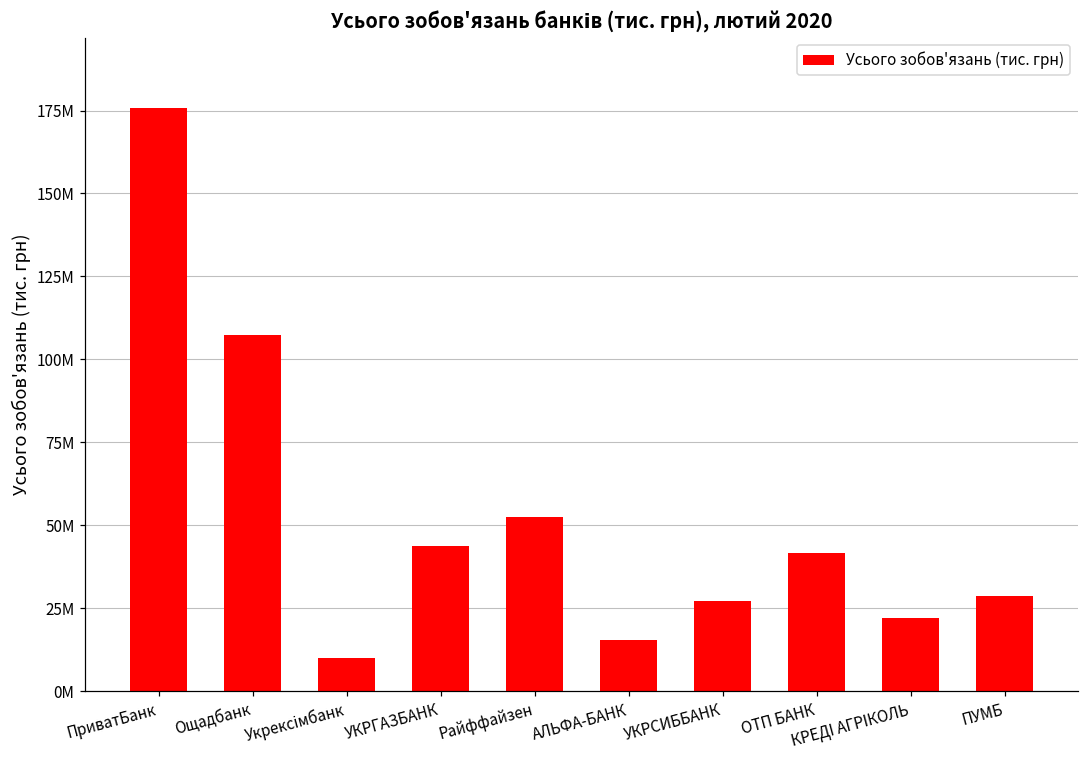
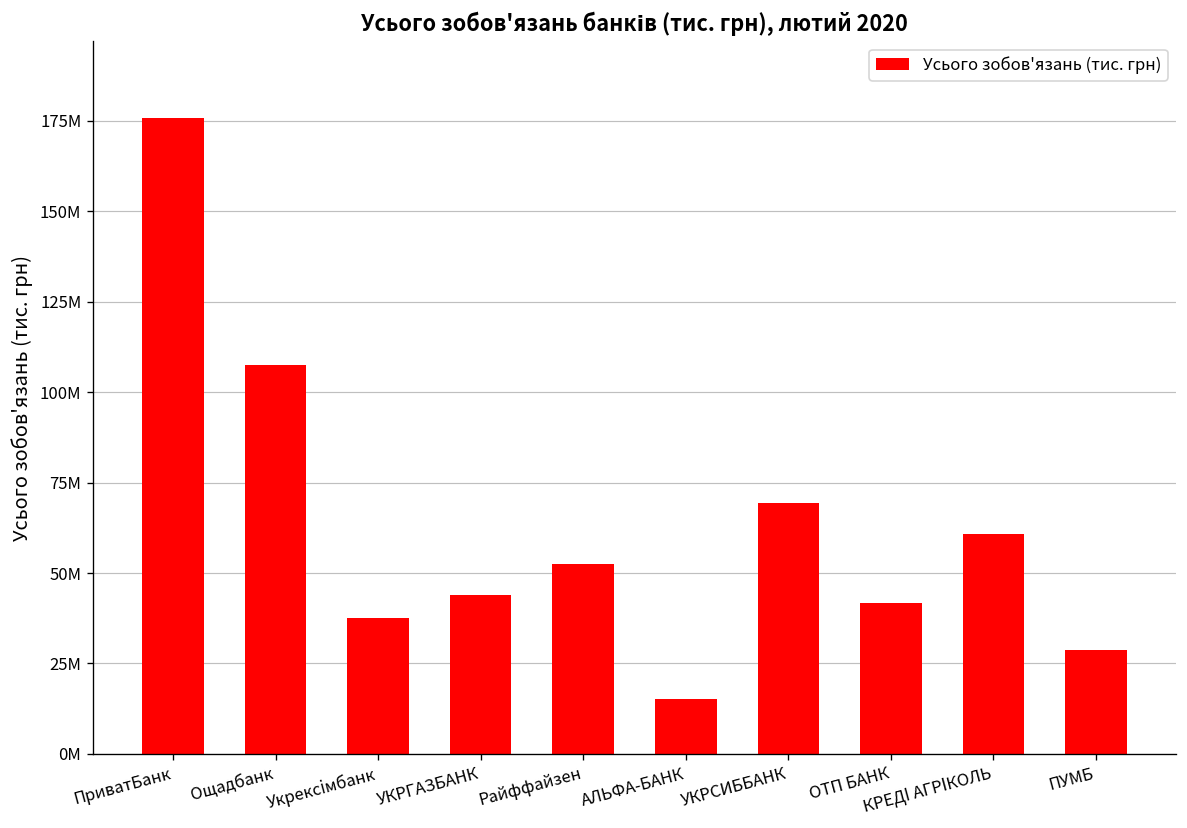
Укрексімбанк: 10000000 -> 38000000
УКРСИББАНК: 27000000 -> 69000000
КРЕДІ АГРІКОЛЬ: 22000000 -> 61000000
